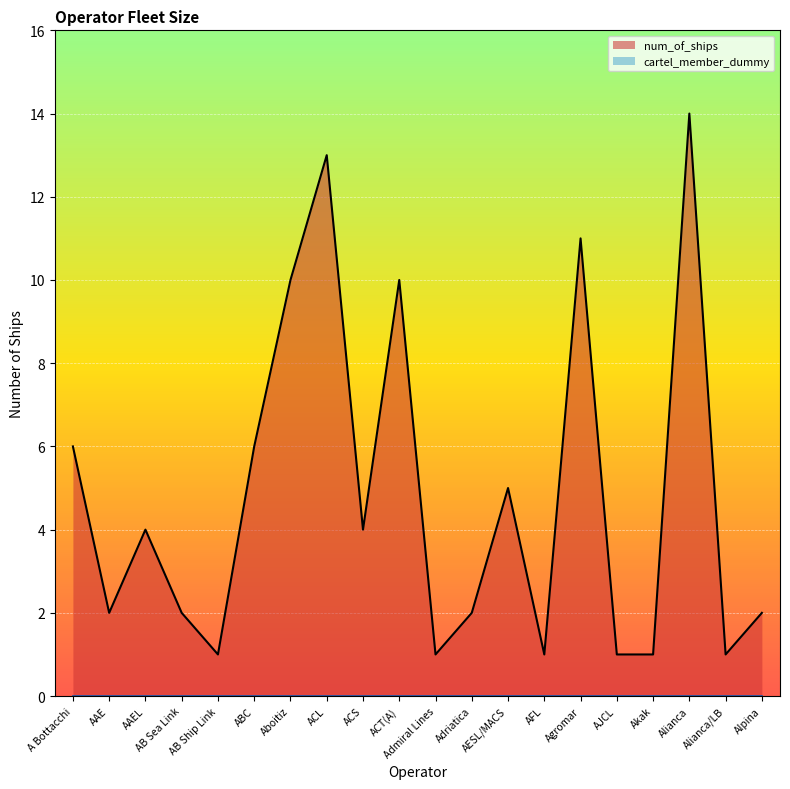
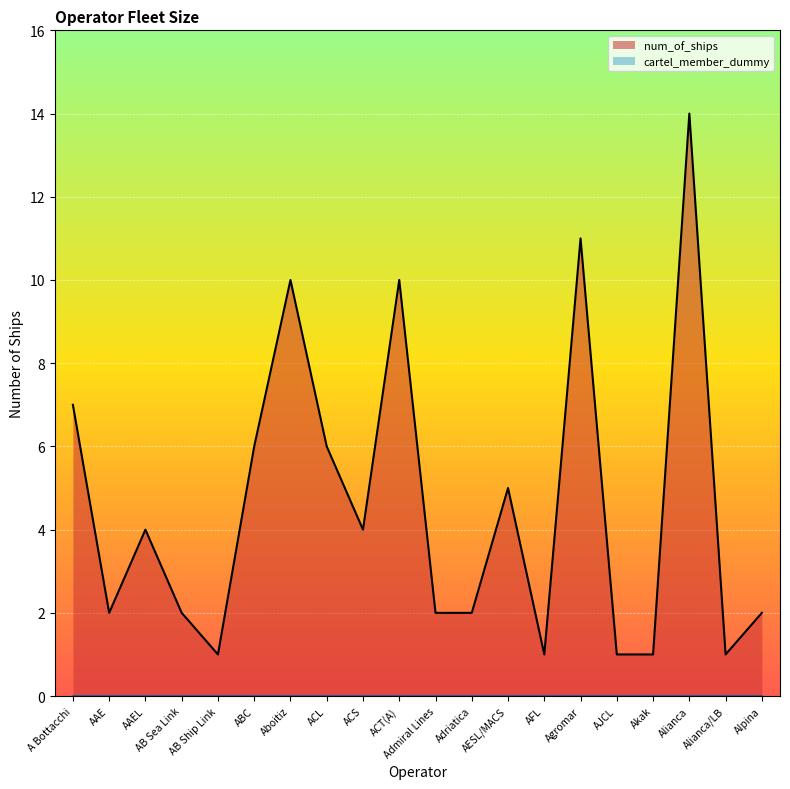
num_of_ships, A Bottacchi: 6 -> 7
num_of_ships, ACL: 13 -> 6
num_of_ships, Admiral Lines: 1 -> 2
